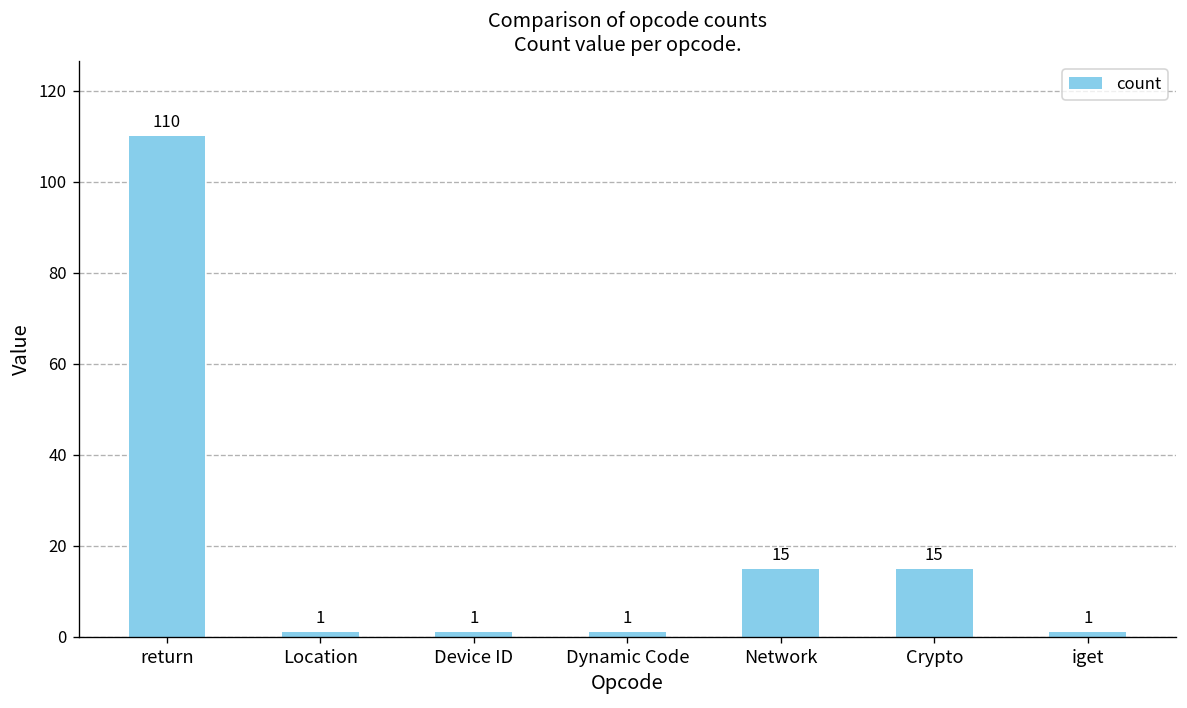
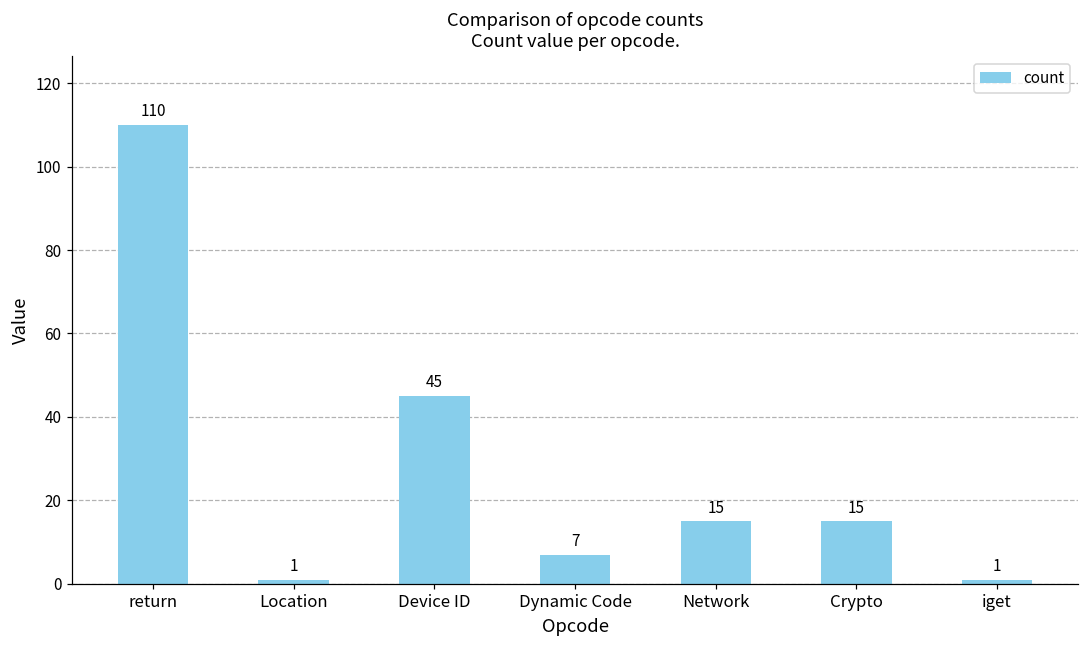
Device ID: 1 -> 45
Dynamic Code: 1 -> 7
